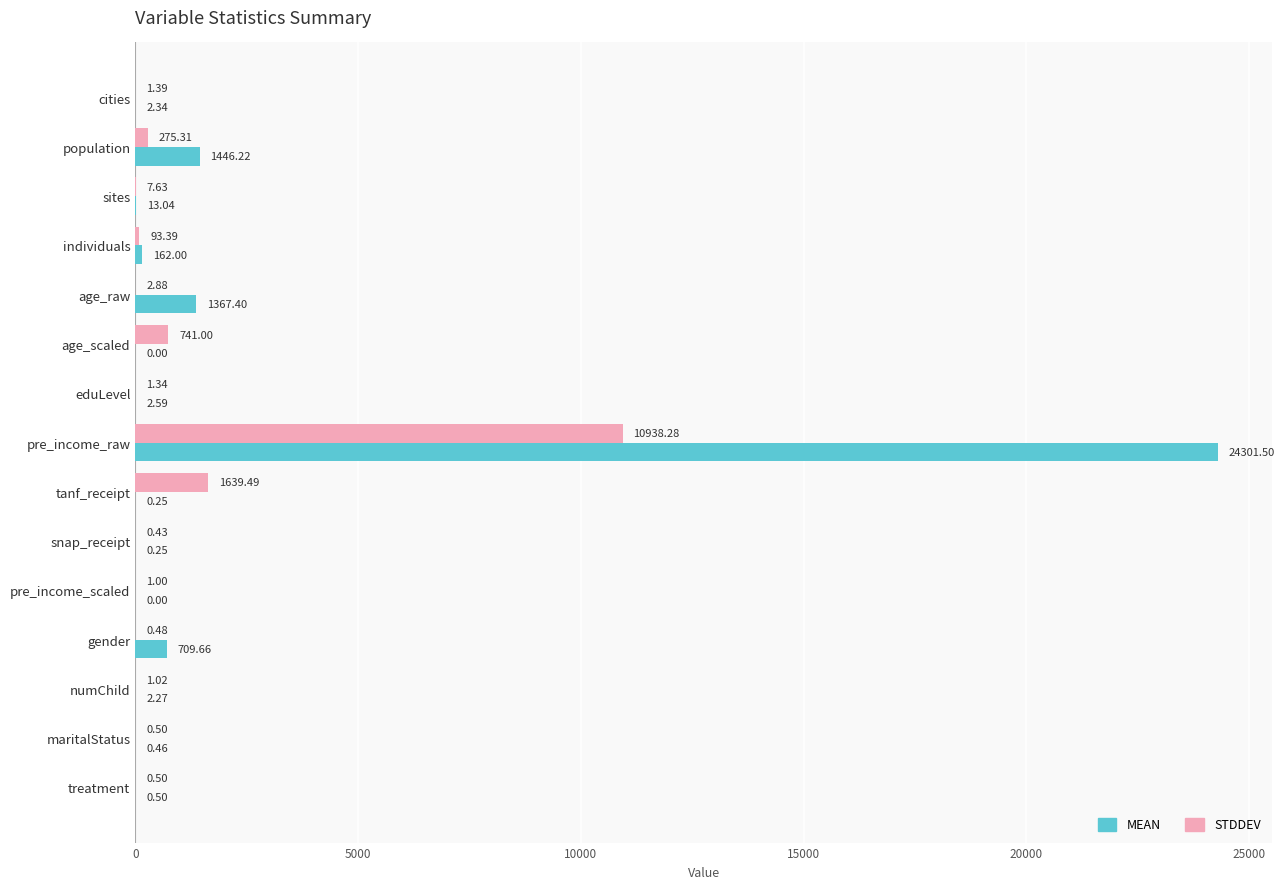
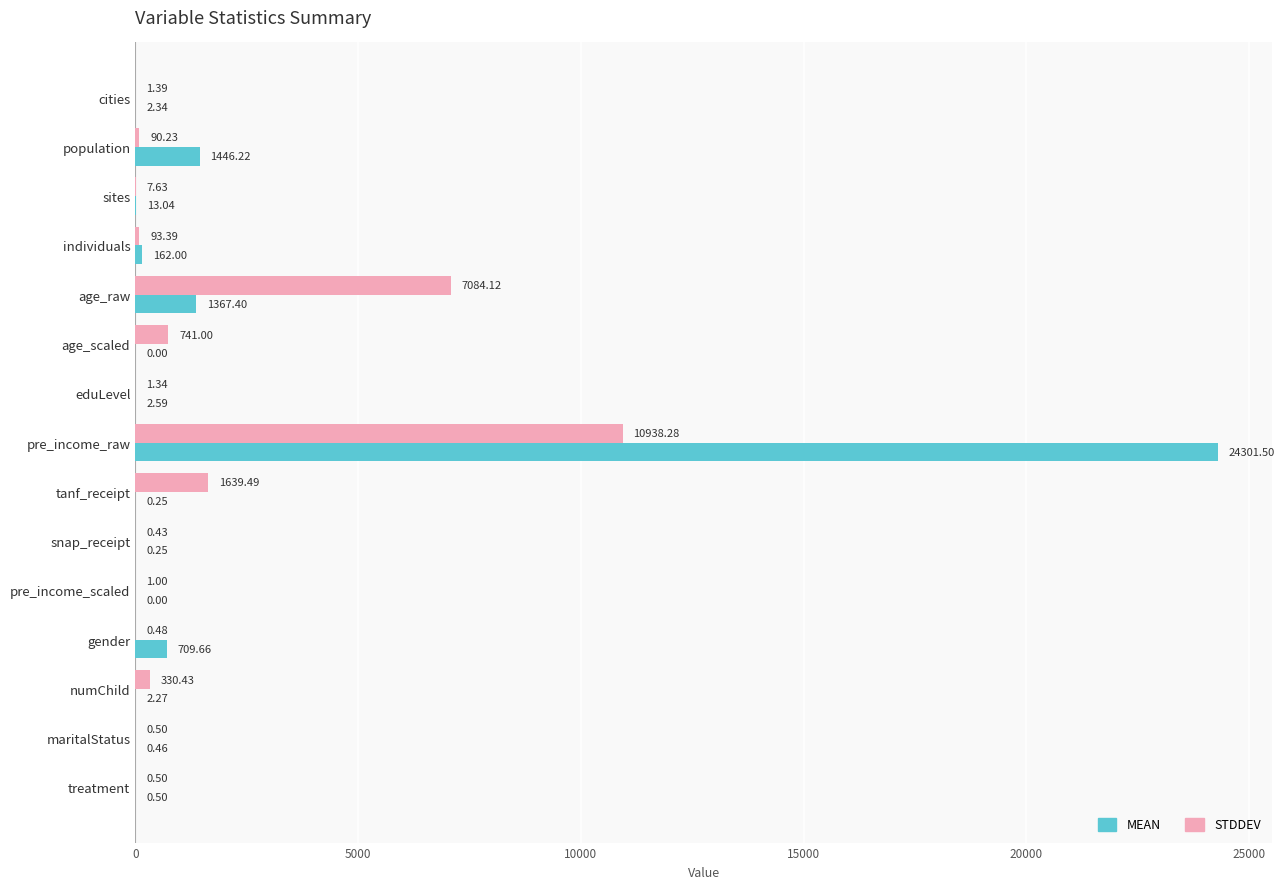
STDDEV, population: 275.31 -> 90.23
STDDEV, age_raw: 2.88 -> 7084.12
STDDEV, numChild: 1.02 -> 330.43
